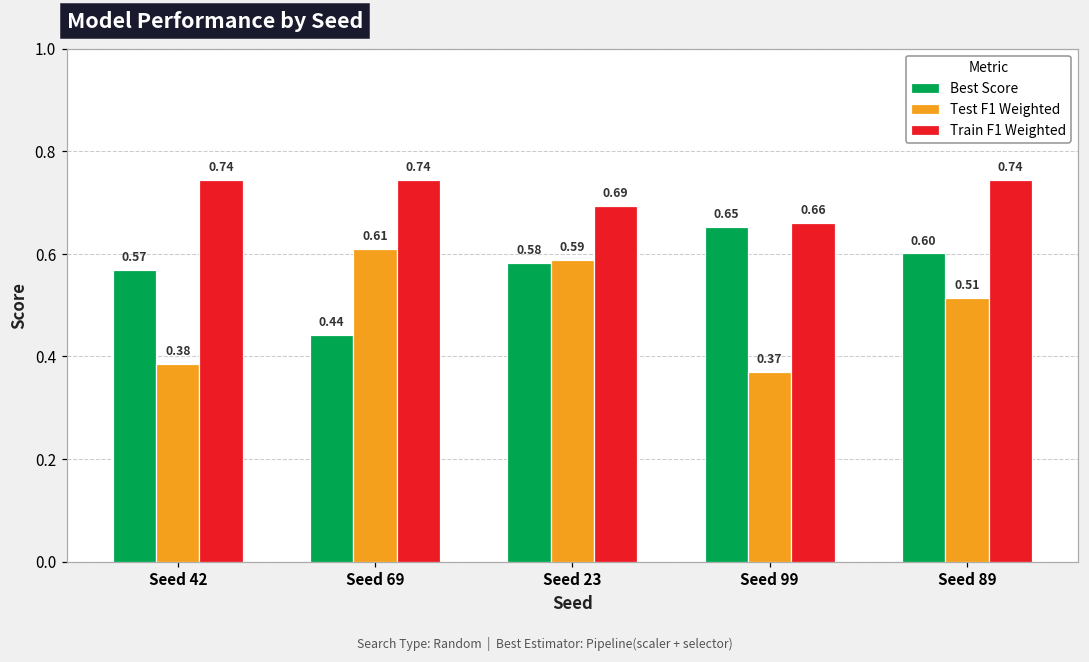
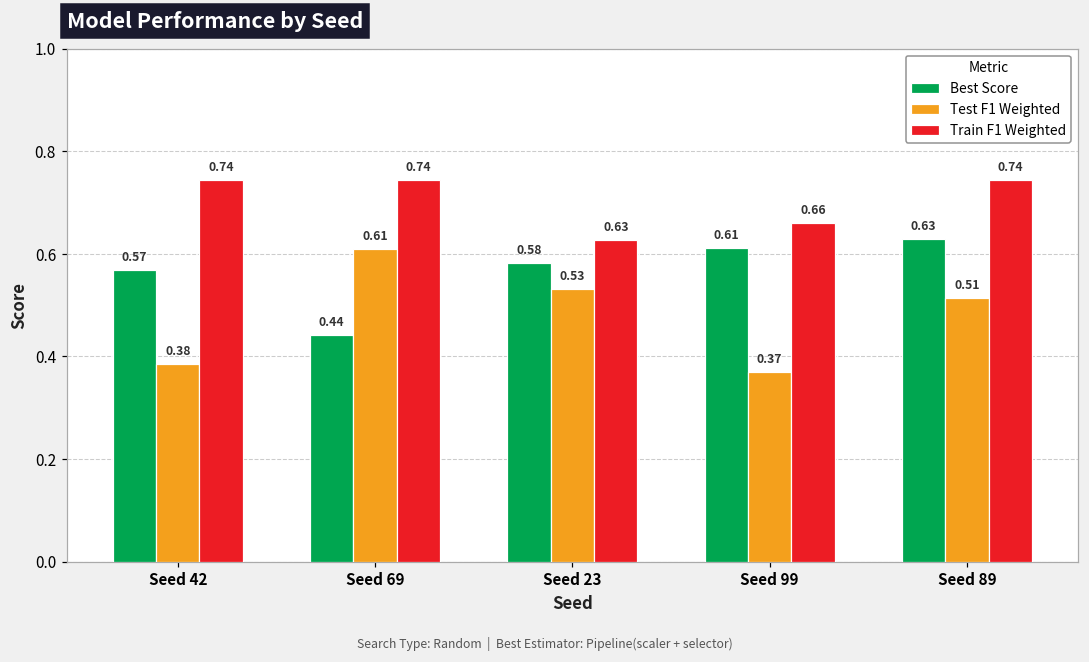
Test F1 Weighted, Seed 23: 0.59 -> 0.53
Train F1 Weighted, Seed 23: 0.69 -> 0.63
Best Score, Seed 99: 0.65 -> 0.61
Best Score, Seed 89: 0.60 -> 0.63
